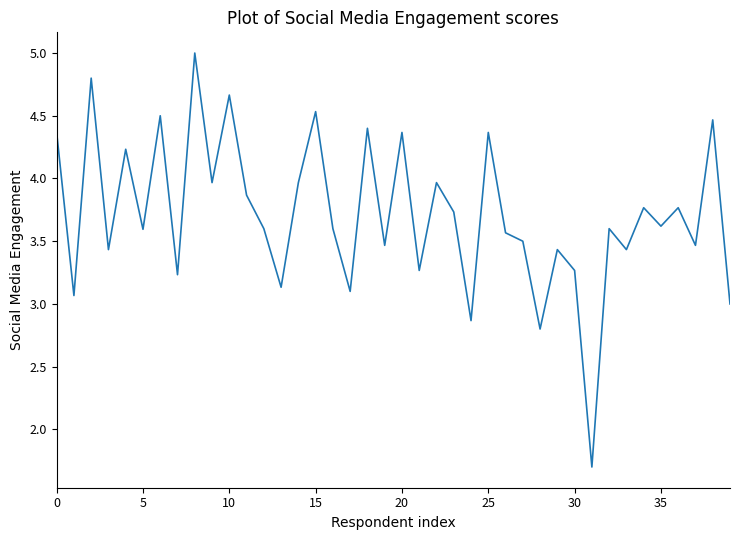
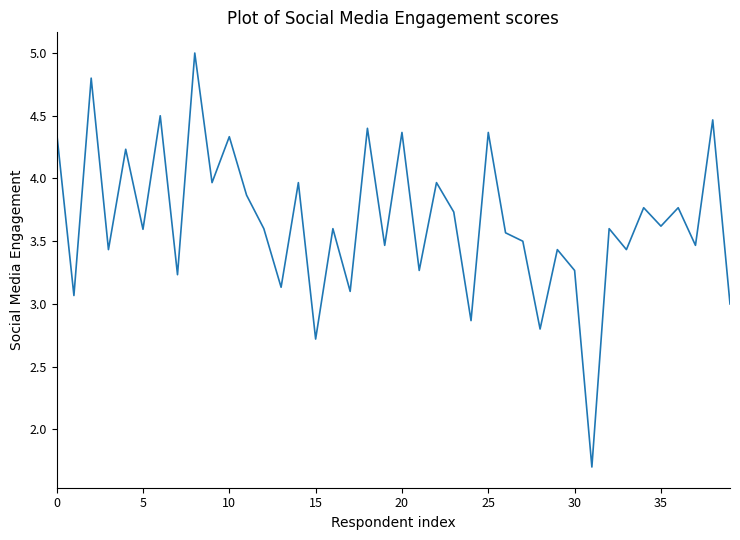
10: 4.67 -> 4.33
15: 4.53 -> 2.72
